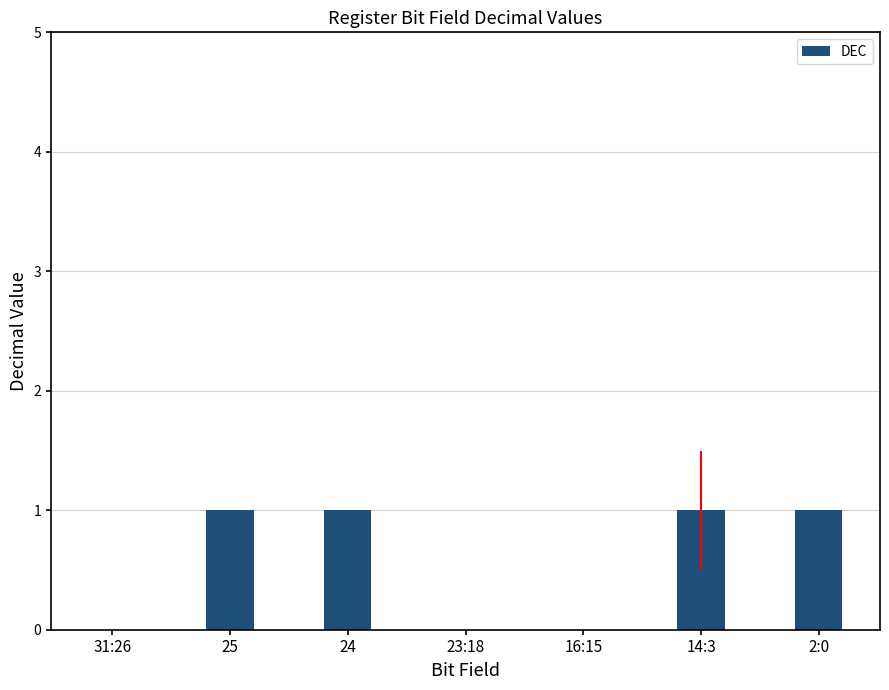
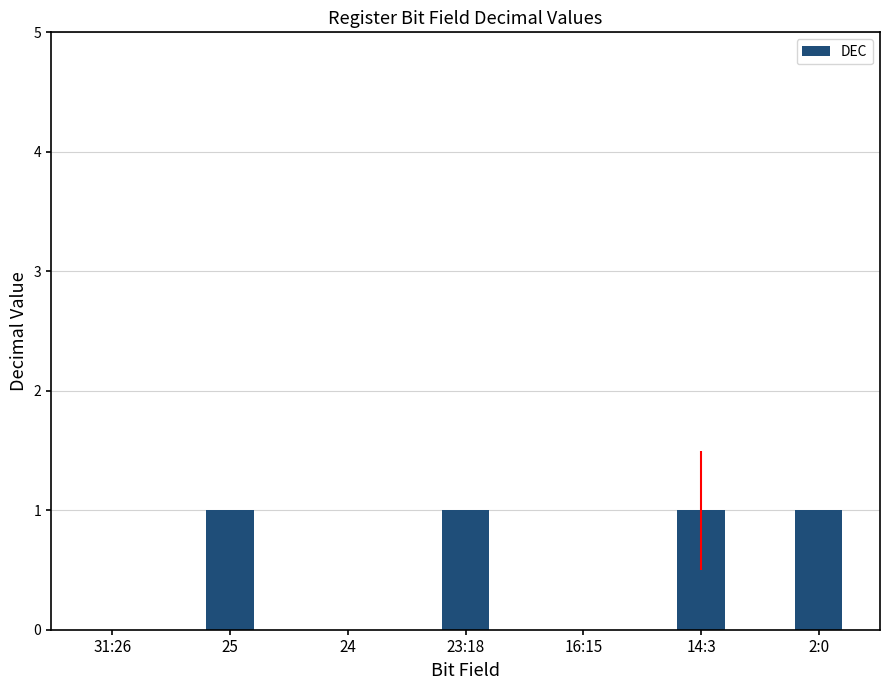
24: 1 -> 0
23:18: 0 -> 1
